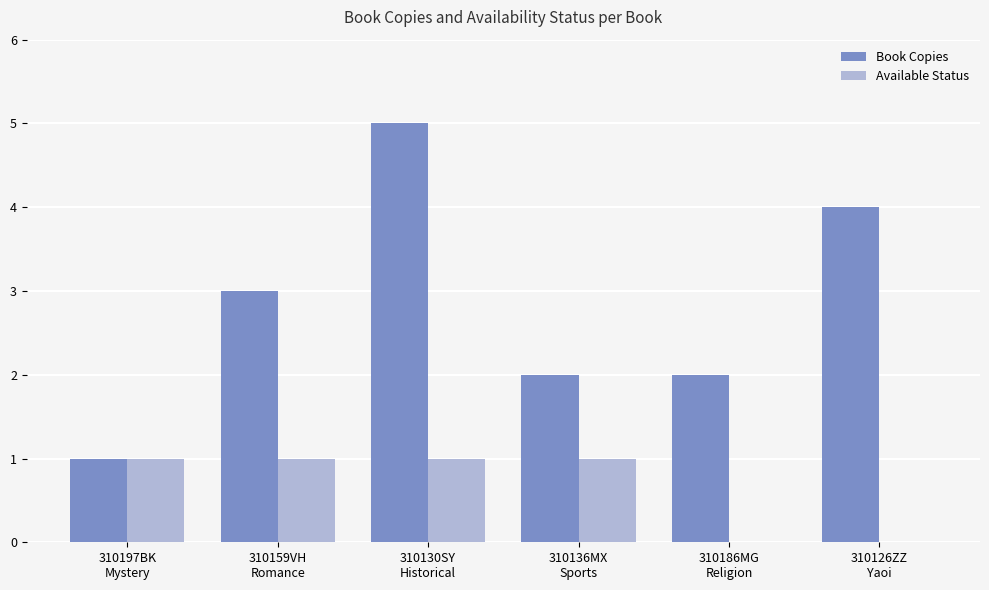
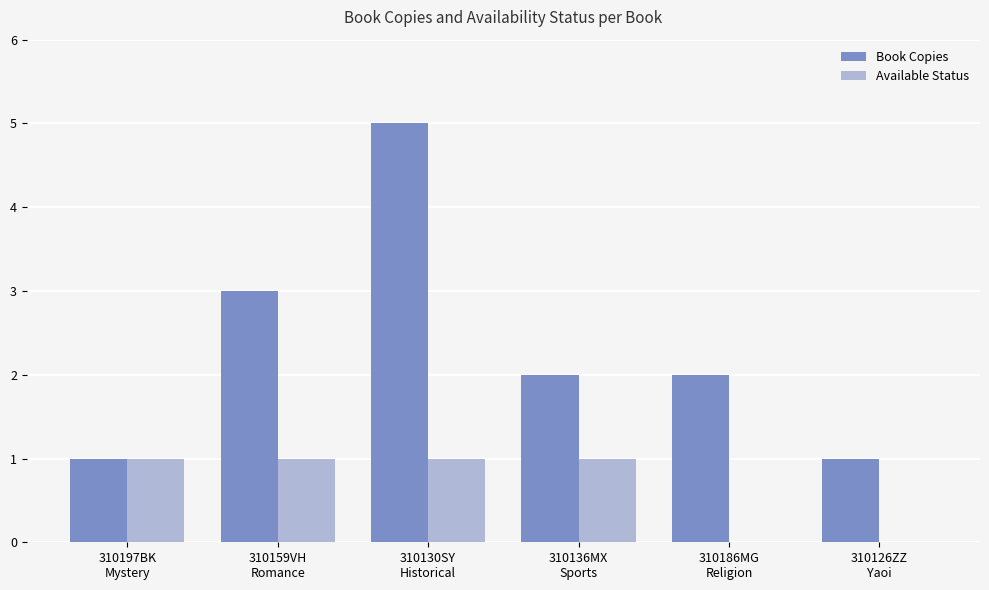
Book Copies, 310126ZZ Yaoi: 4 -> 1
